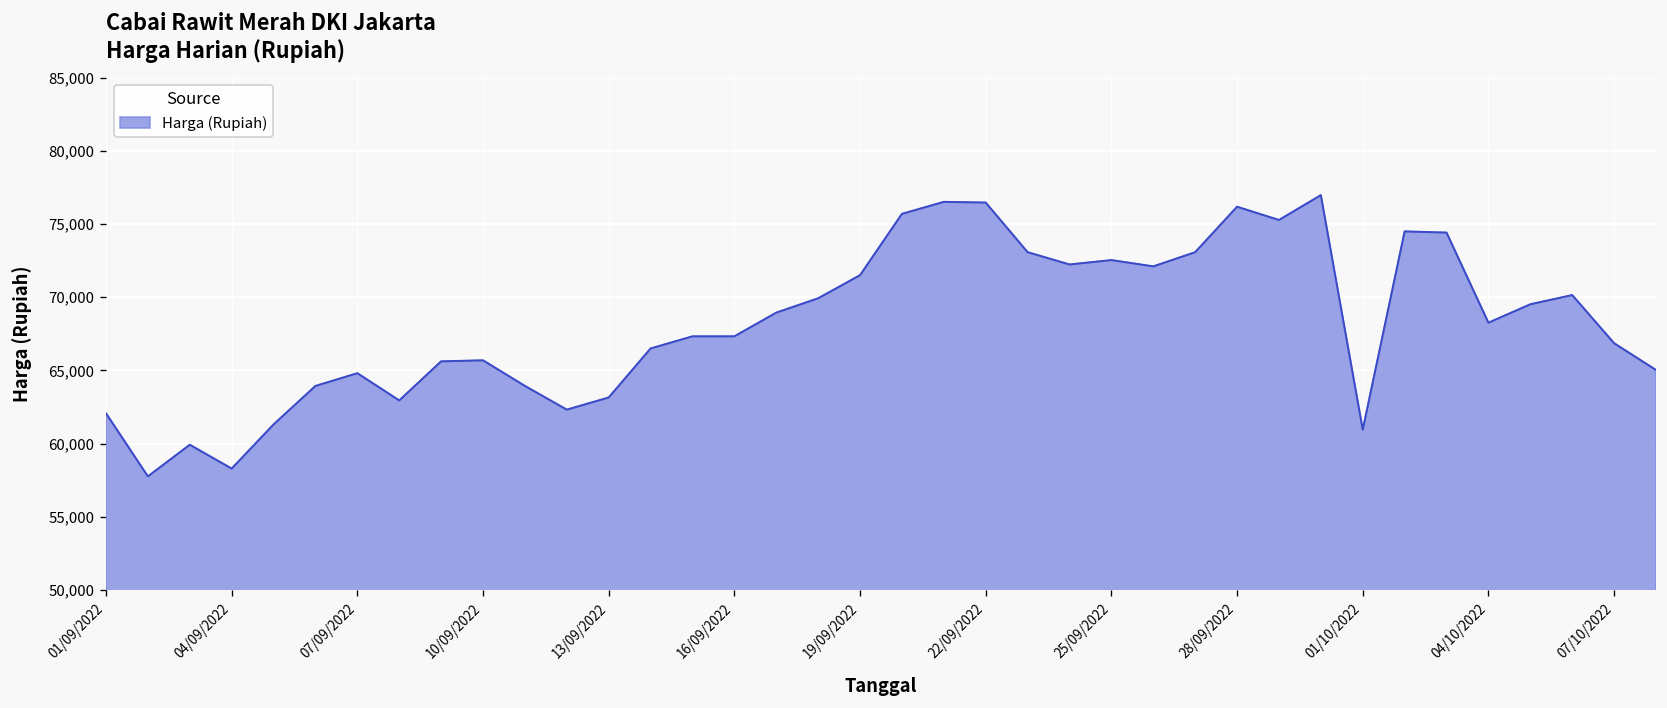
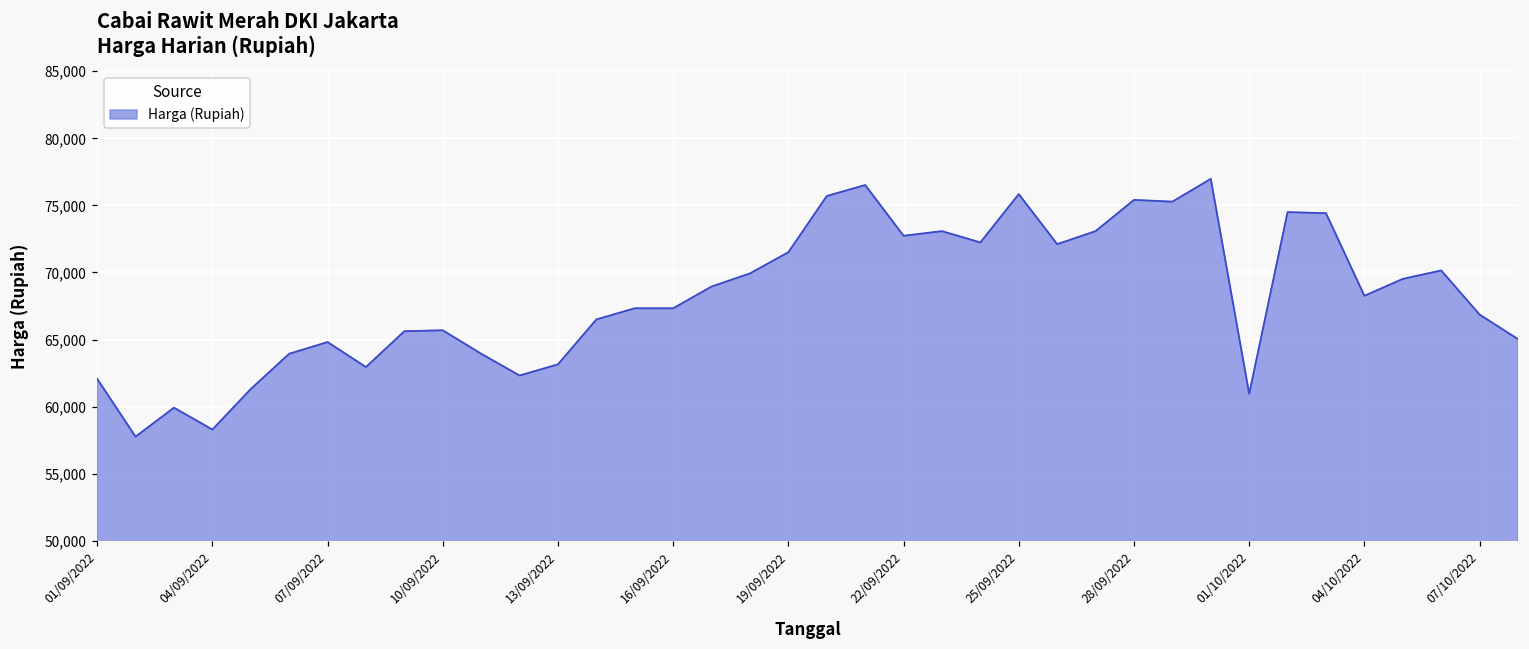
22/09/2022: 76,500 -> 72,700
25/09/2022: 72,500 -> 75,800
28/09/2022: 76,200 -> 75,400
